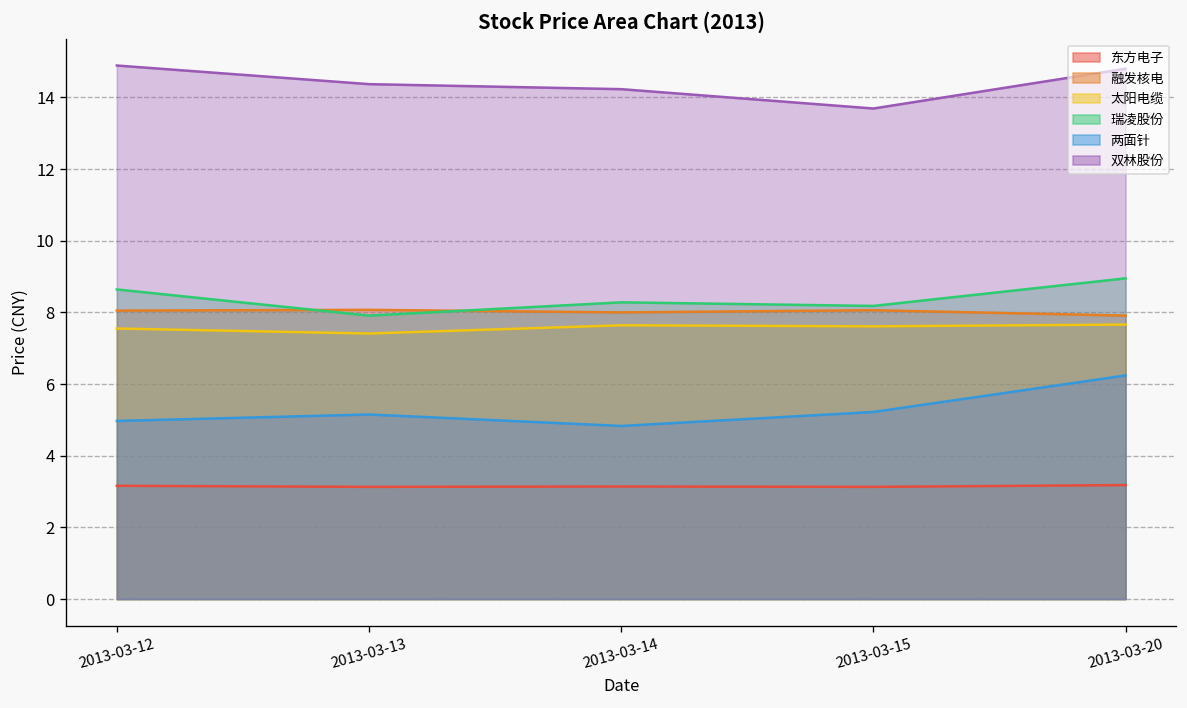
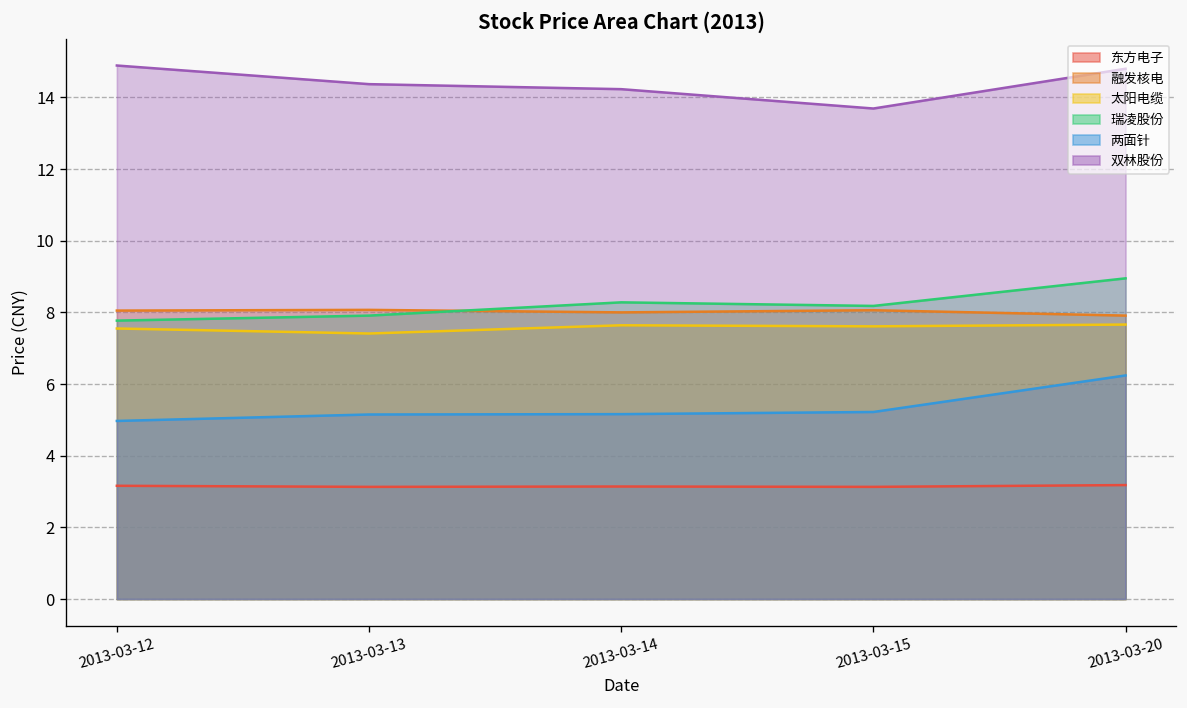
瑞凌股份, 2013-03-12: 8.6 -> 7.8
两面针, 2013-03-14: 4.8 -> 5.2
